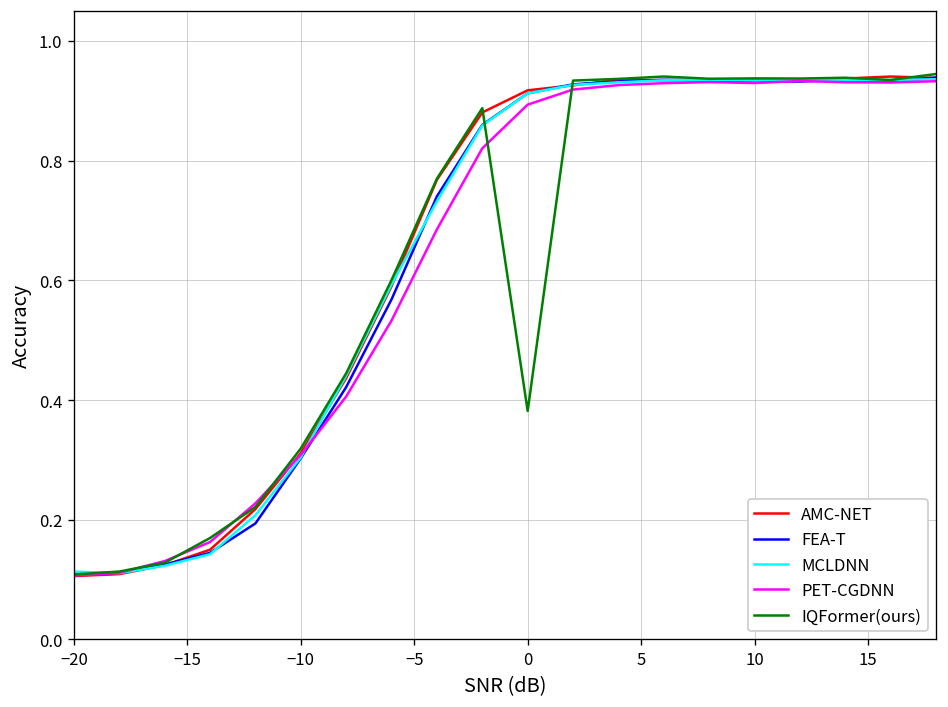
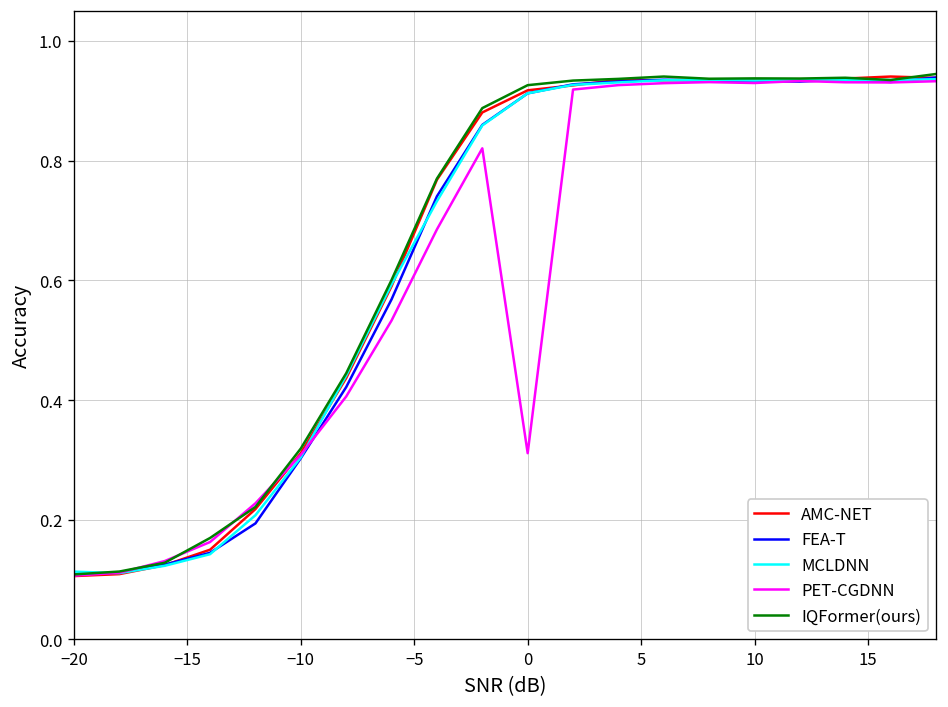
PET-CGDNN, 0: 0.89 -> 0.31
IQFormer(ours), 0: 0.38 -> 0.93
